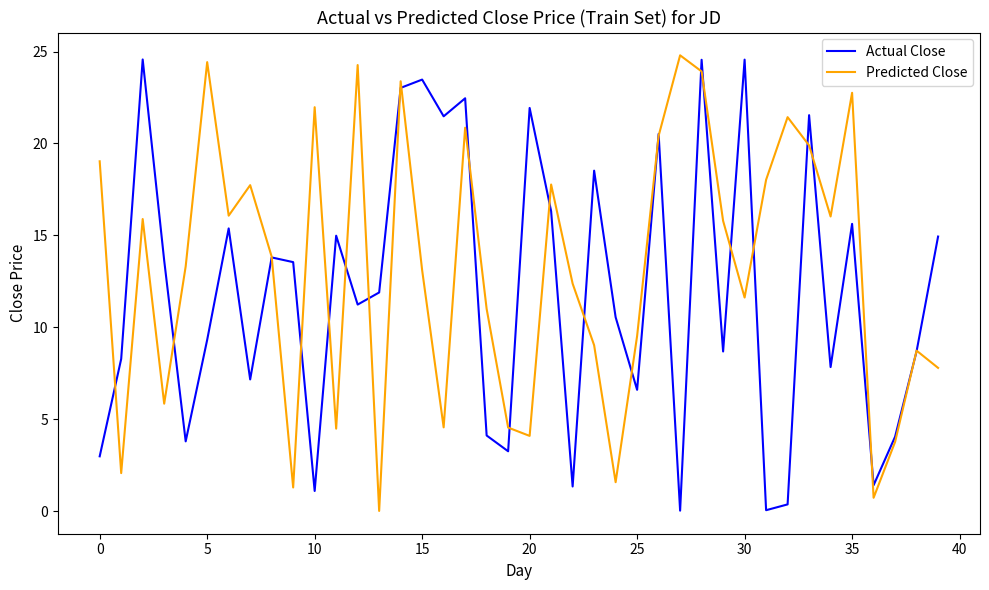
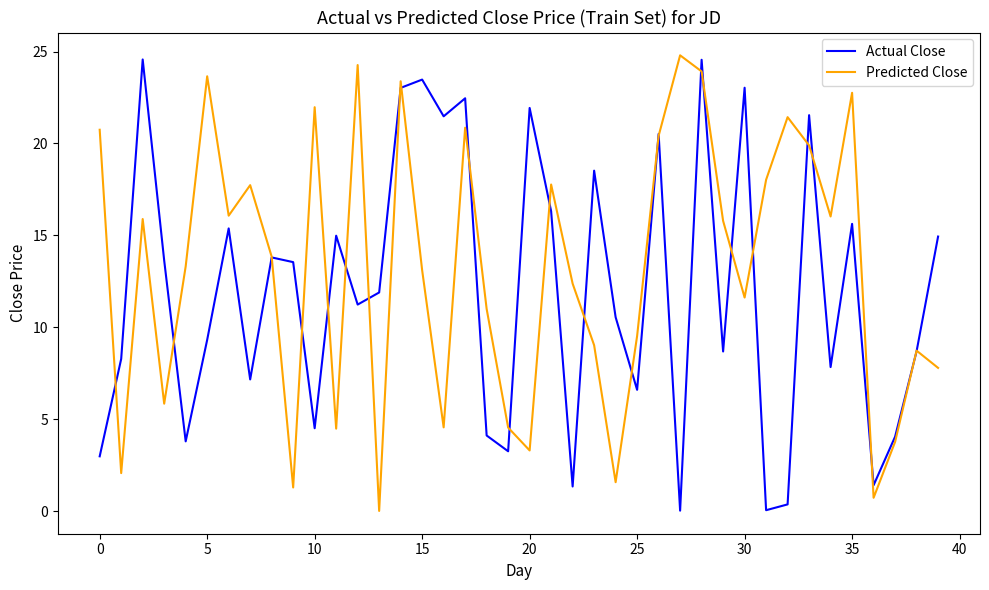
Predicted Close, 0: 19.0 -> 20.7
Predicted Close, 5: 24.4 -> 23.7
Actual Close, 10: 1.1 -> 4.5
Predicted Close, 20: 4.1 -> 3.3
Actual Close, 30: 24.6 -> 23.0
